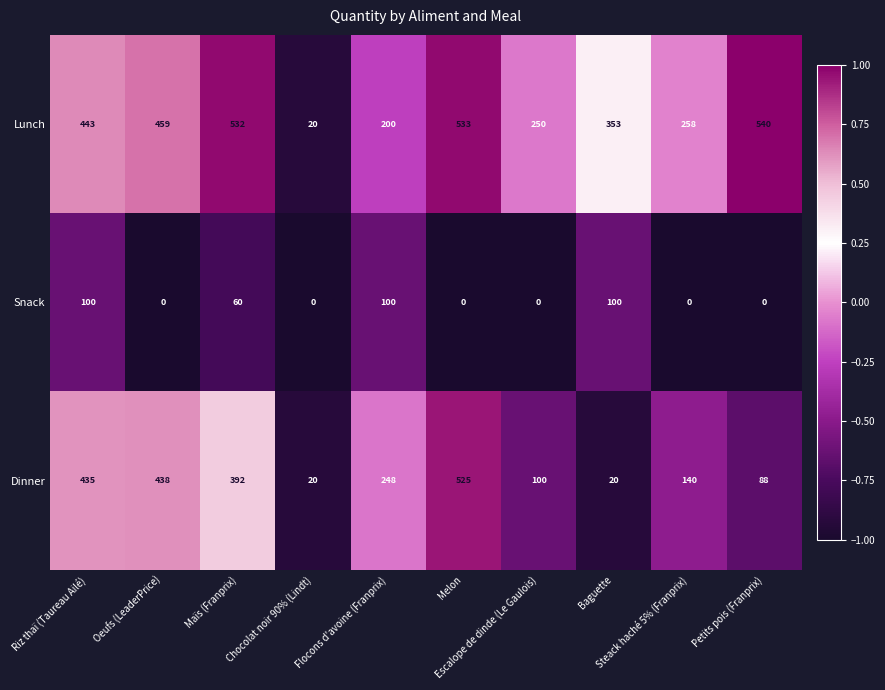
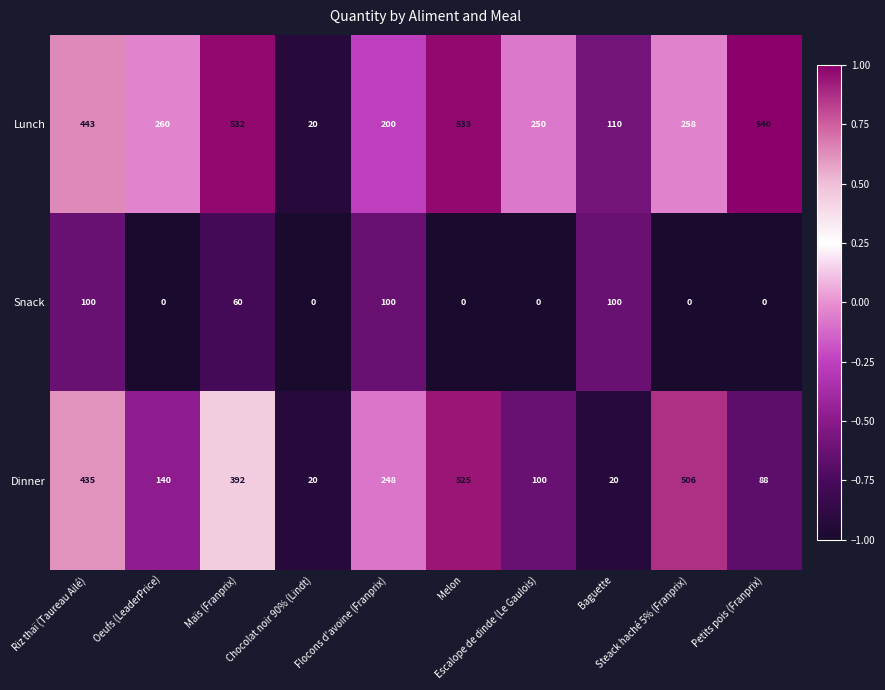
Lunch, Oeufs (LeaderPrice): 459 -> 260
Lunch, Baguette: 353 -> 110
Dinner, Oeufs (LeaderPrice): 438 -> 140
Dinner, Steack haché 5% (Franprix): 140 -> 506
